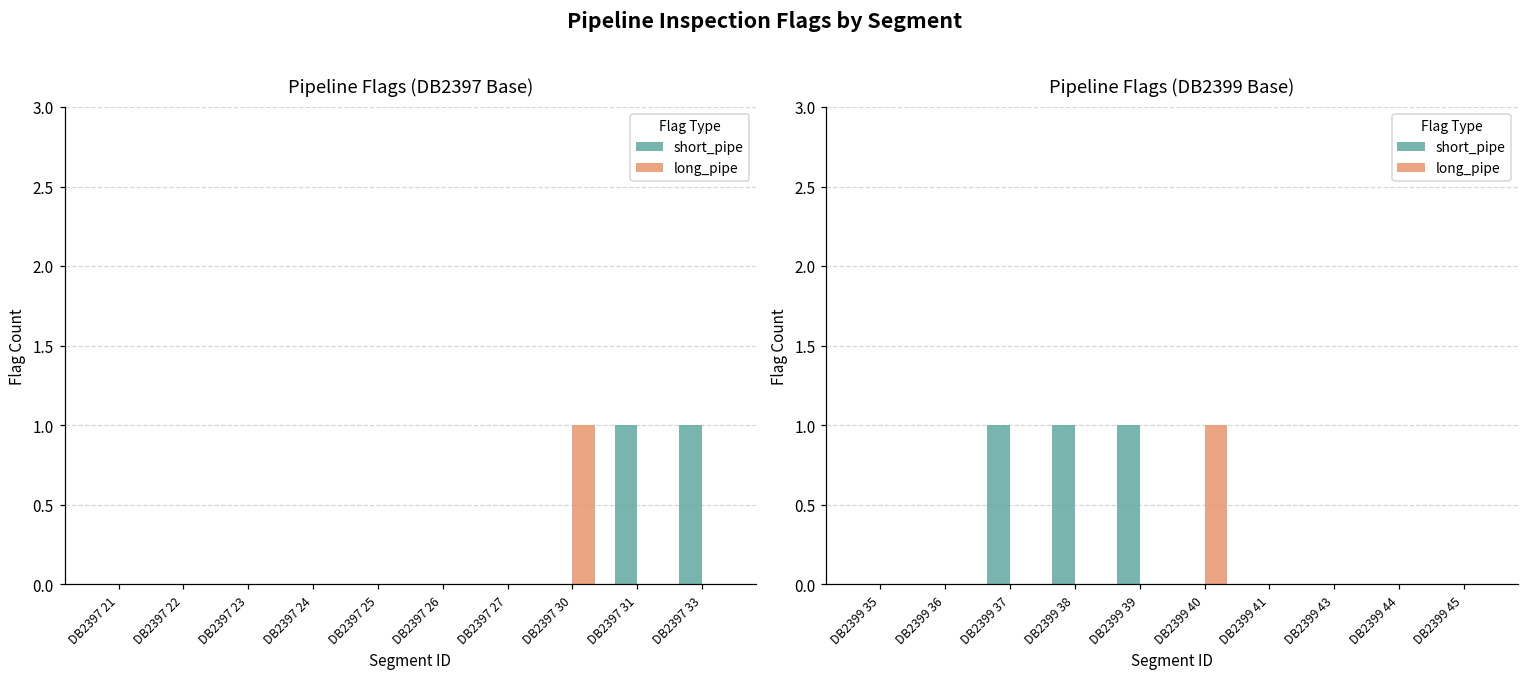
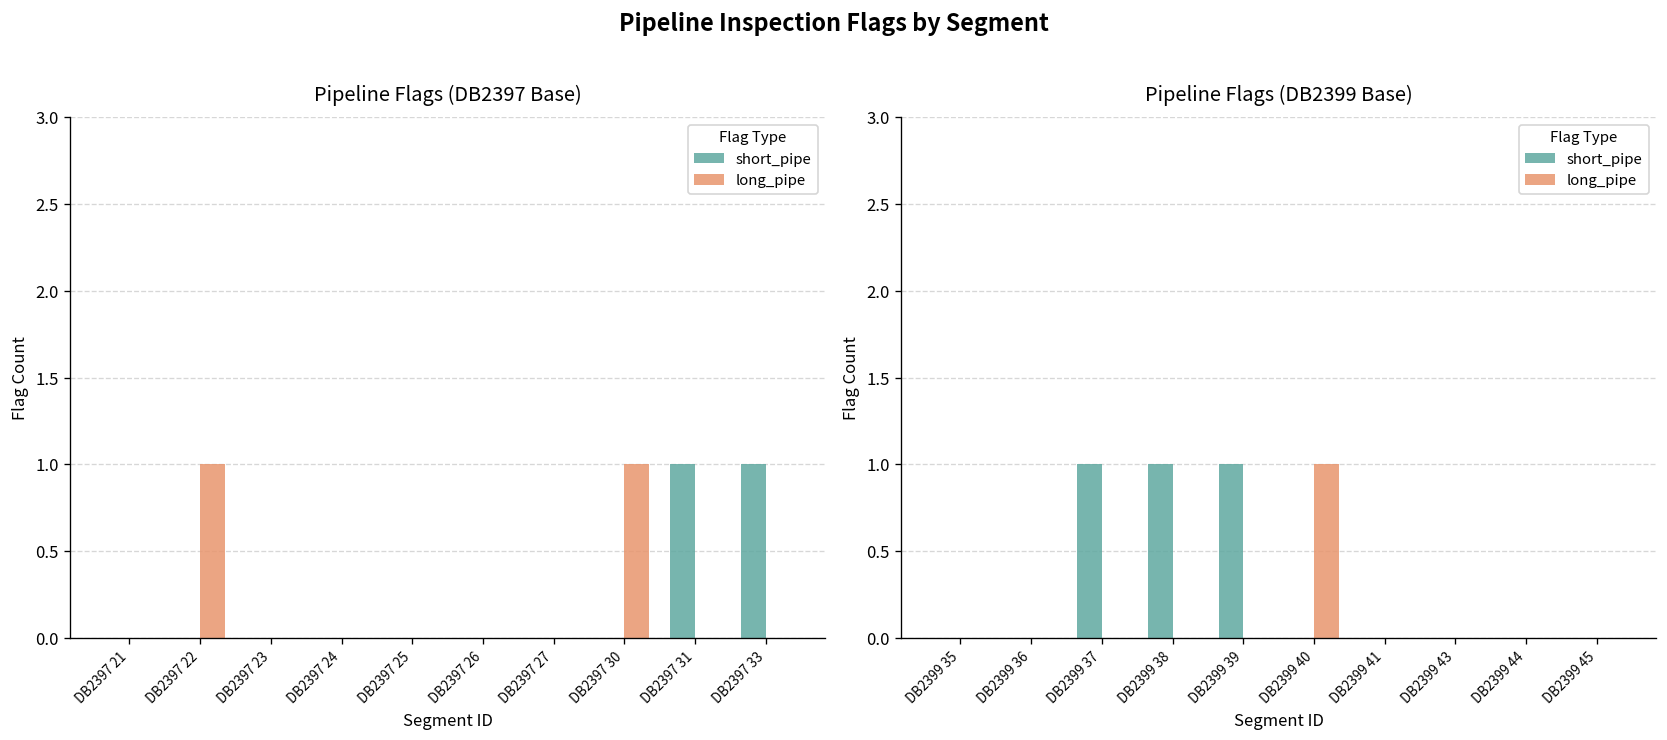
Pipeline Flags (DB2397 Base), long_pipe, DB2397 22: 0 -> 1
